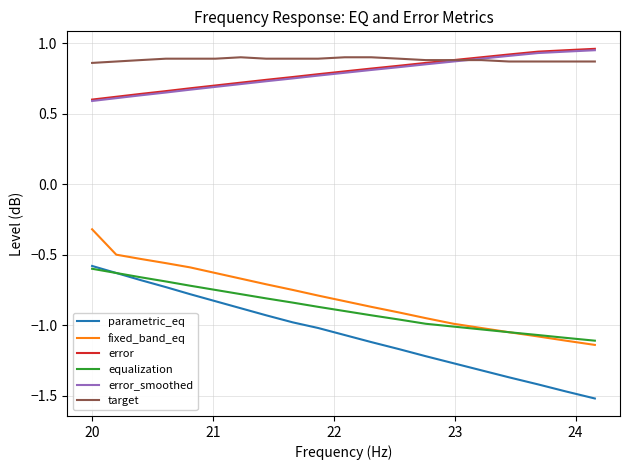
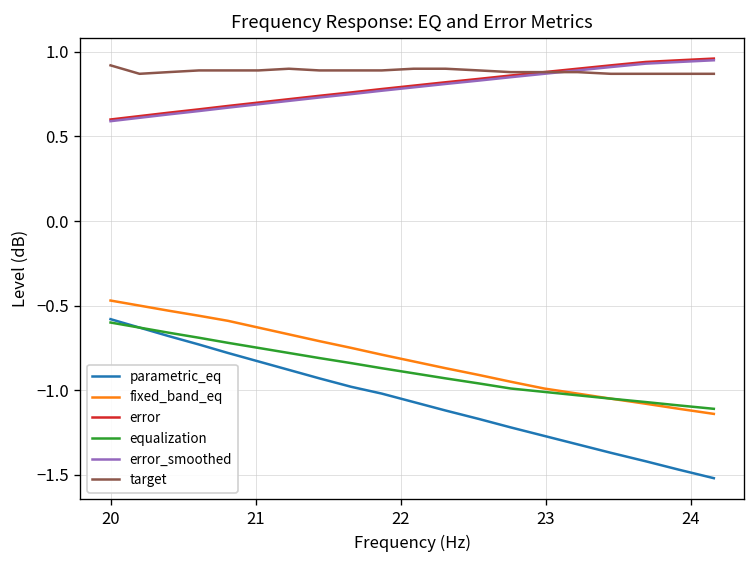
fixed_band_eq, 20: -0.32 -> -0.47
target, 20: 0.86 -> 0.92
